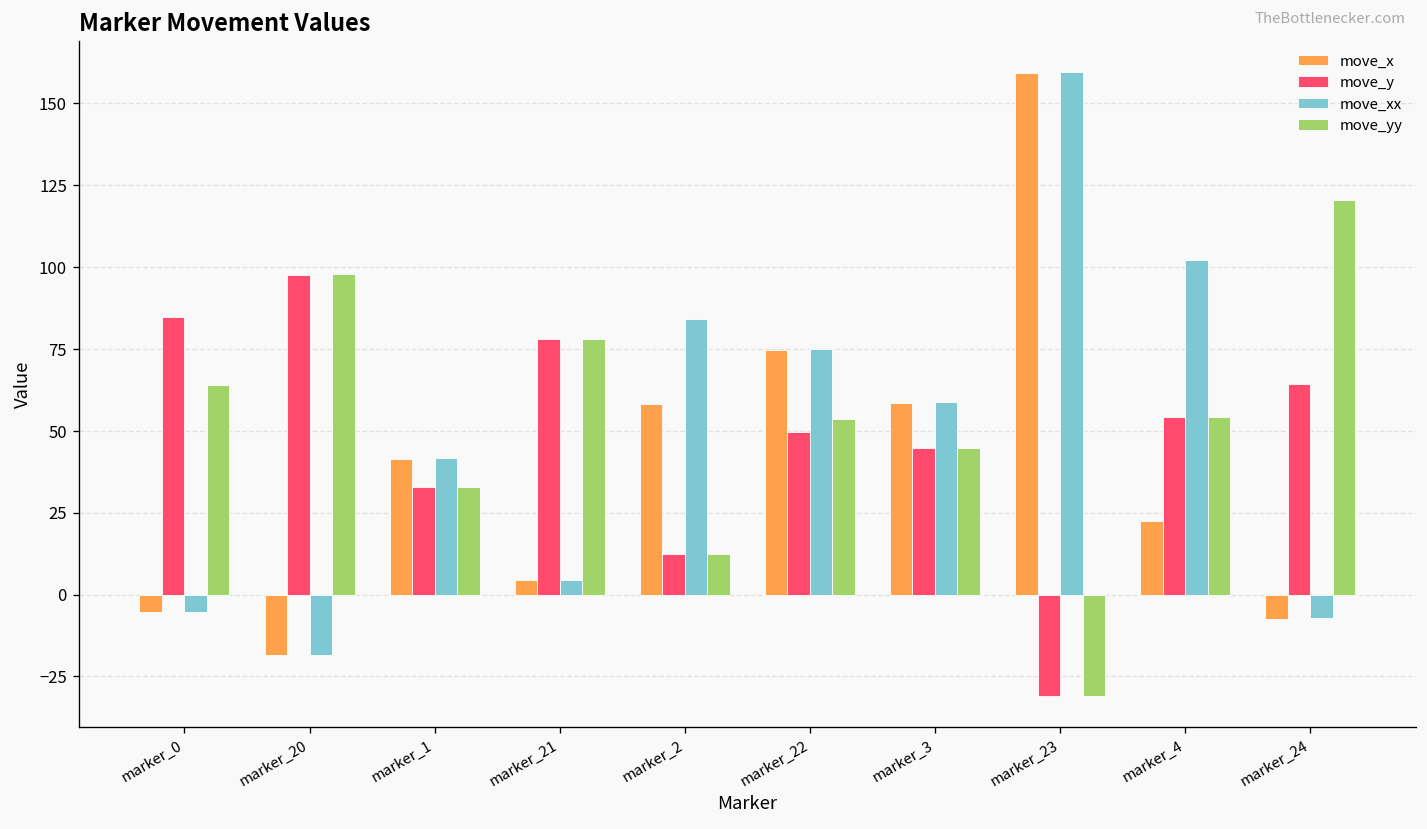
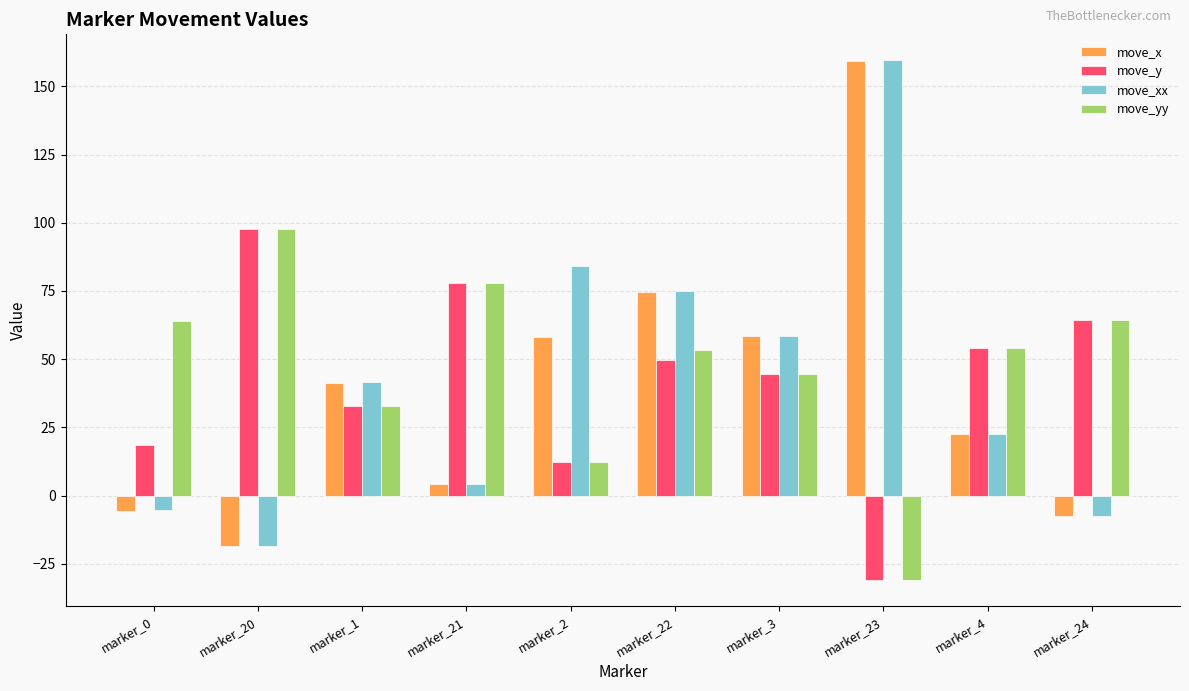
move_y, marker_0: 85 -> 18
move_xx, marker_4: 102 -> 23
move_yy, marker_24: 121 -> 64
